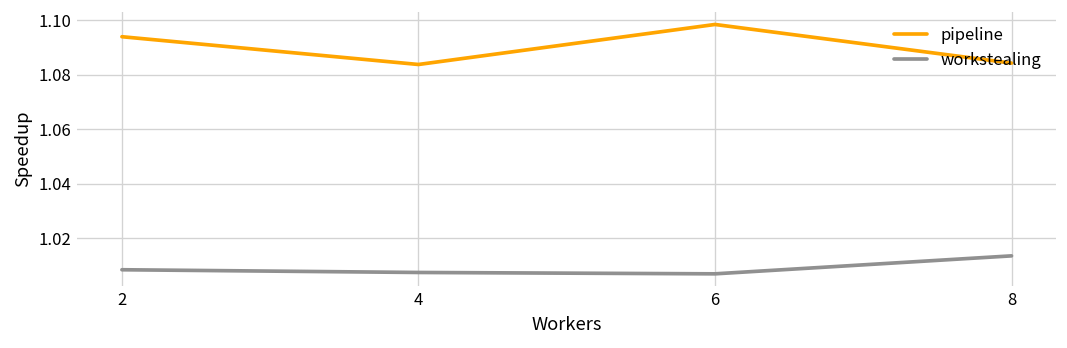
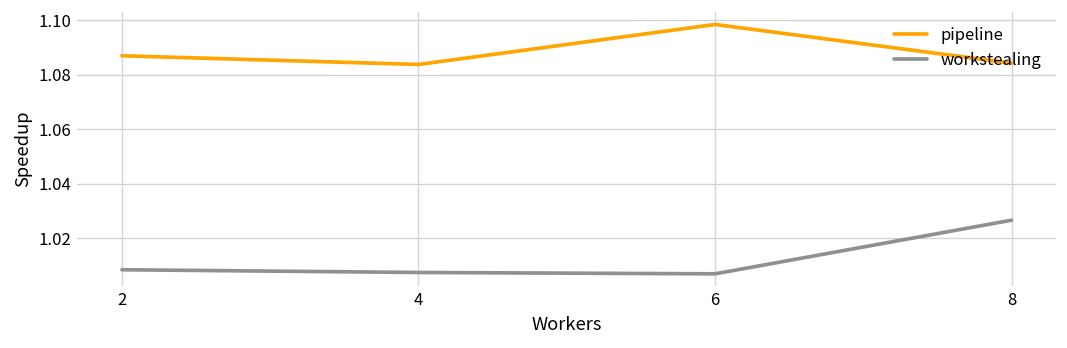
pipeline, 2: 1.094 -> 1.087
workstealing, 8: 1.014 -> 1.027
